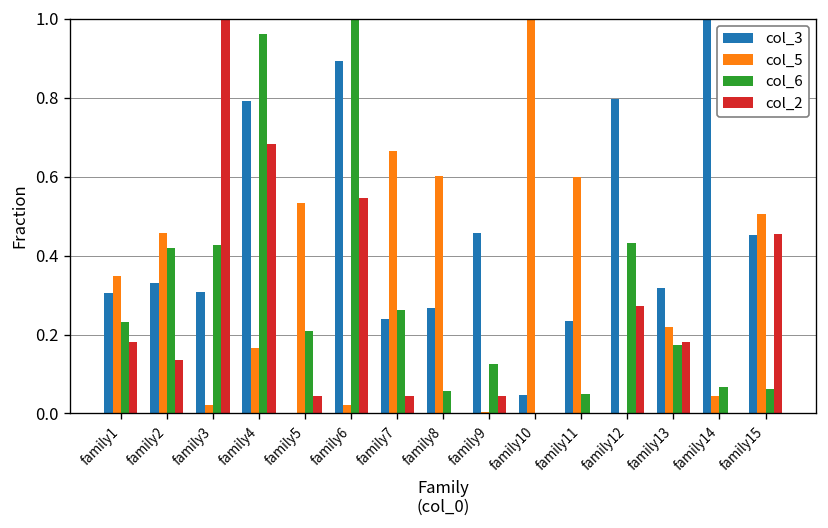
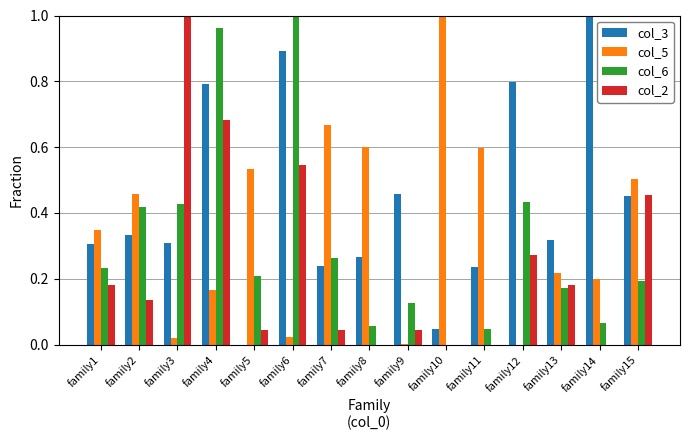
col_5, family14: 0.04 -> 0.20
col_6, family15: 0.06 -> 0.19
